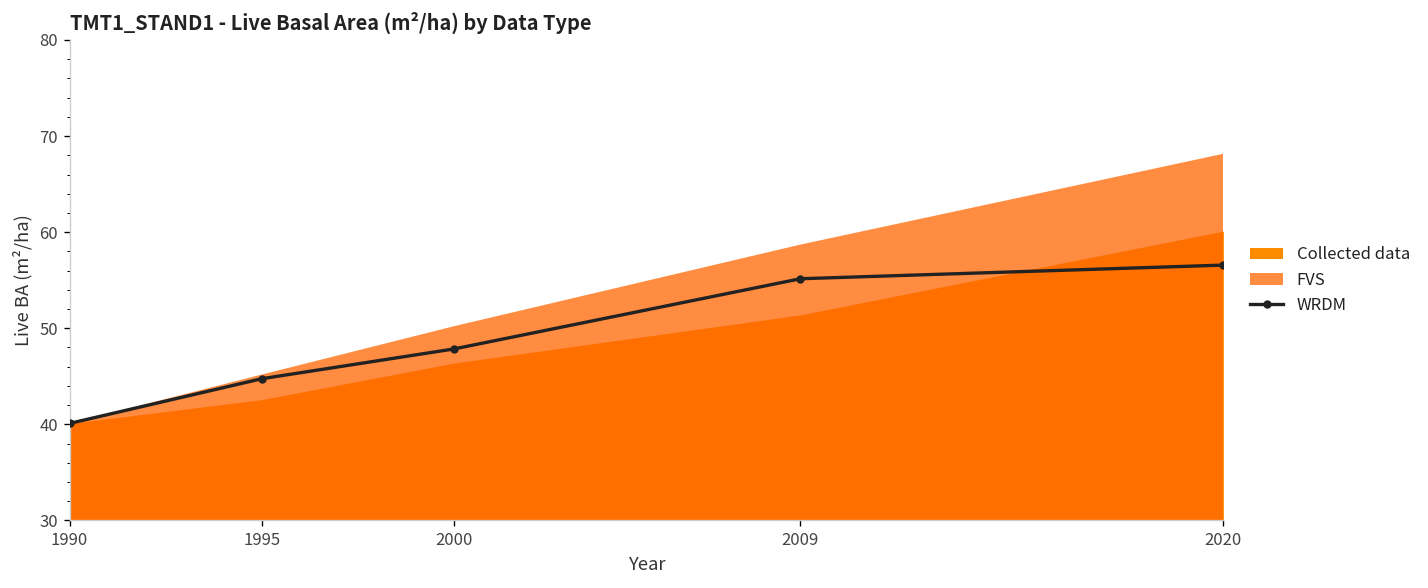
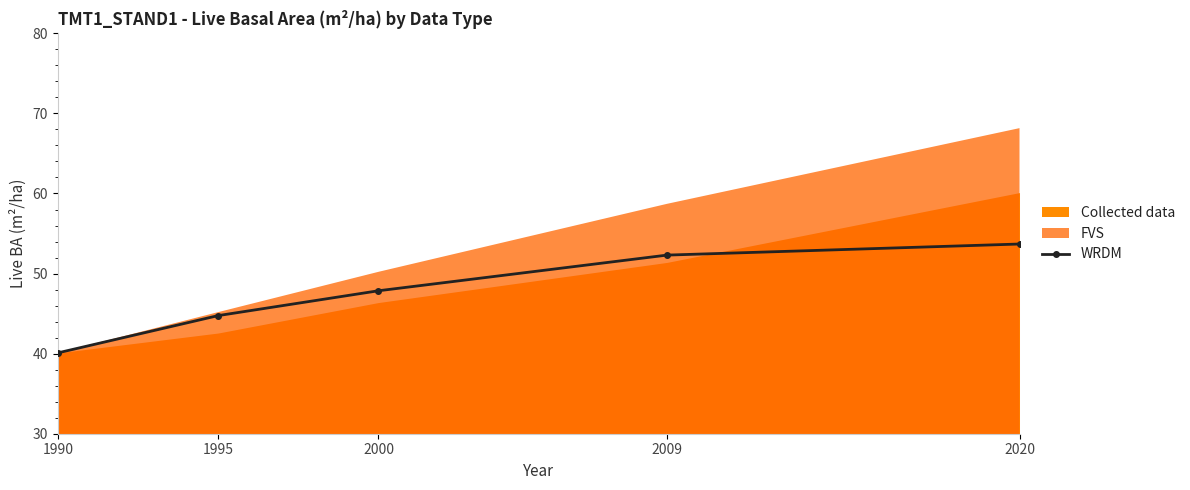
WRDM, 2009: 55 -> 52
WRDM, 2020: 57 -> 54
